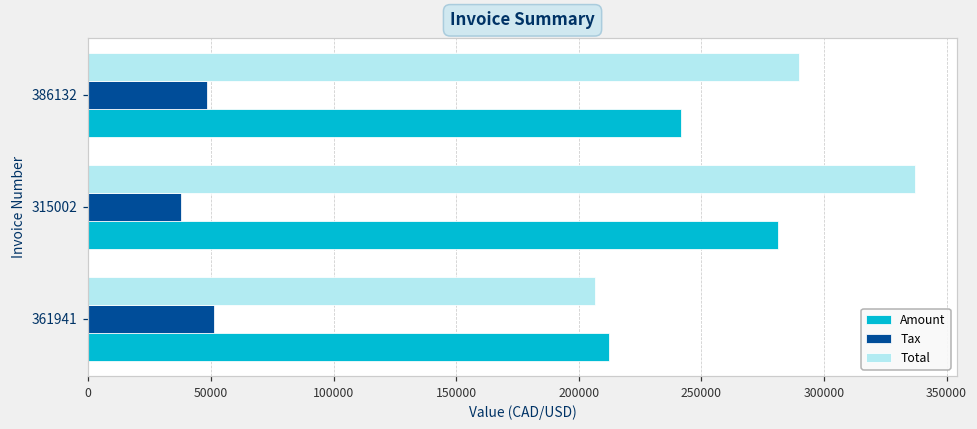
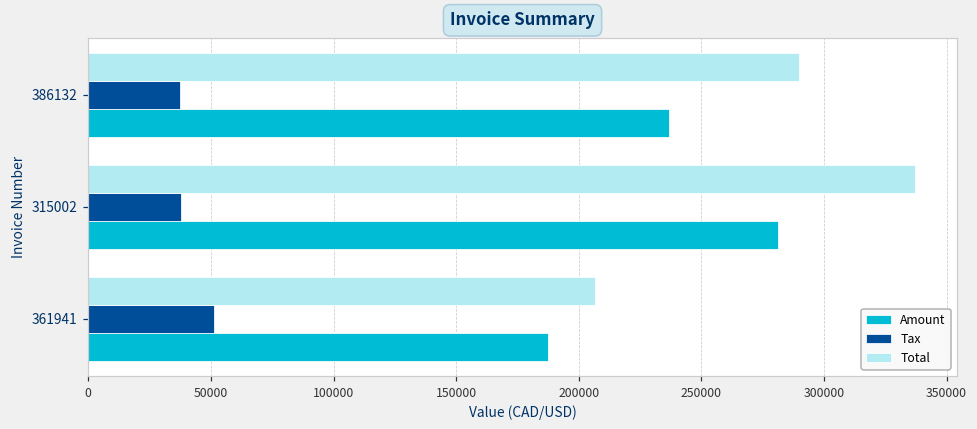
Tax, 386132: 48000 -> 37000
Amount, 386132: 242000 -> 237000
Amount, 361941: 212000 -> 188000
